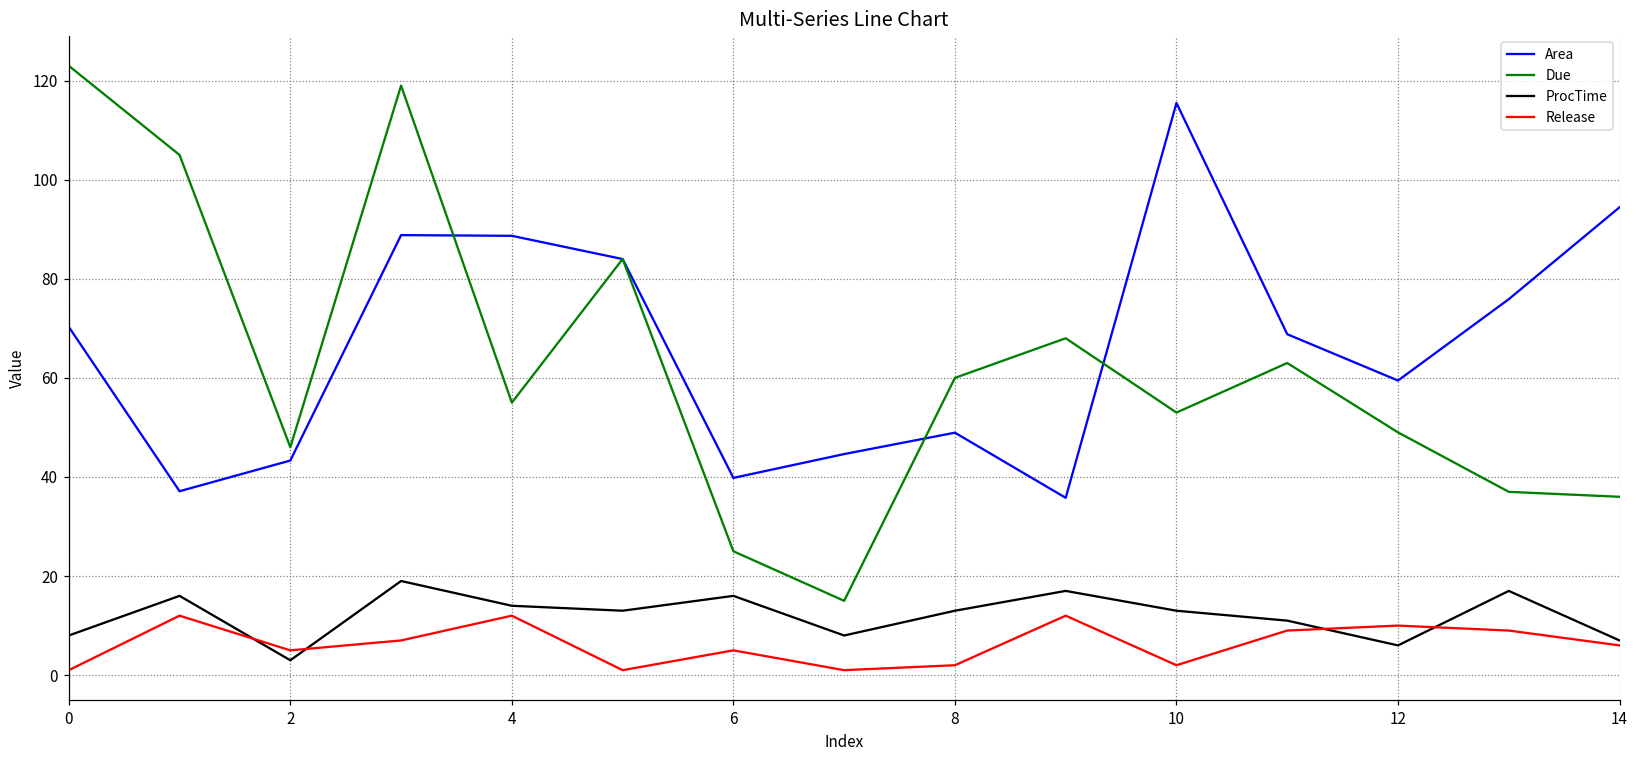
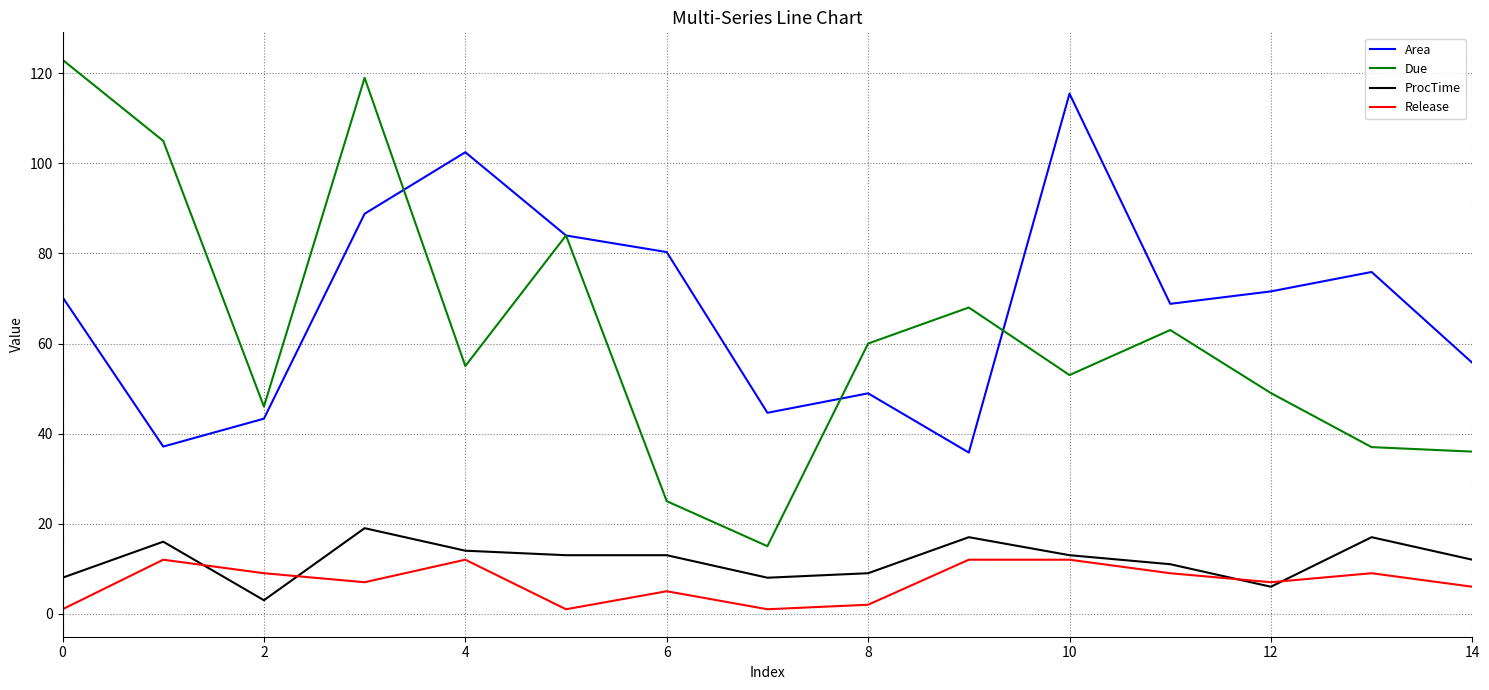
Release, 2: 5 -> 9
Area, 4: 89 -> 102
Area, 6: 40 -> 80
ProcTime, 6: 16 -> 13
ProcTime, 8: 13 -> 9
Release, 10: 2 -> 12
Area, 12: 59 -> 72
Release, 12: 10 -> 7
Area, 14: 94 -> 56
ProcTime, 14: 7 -> 12
